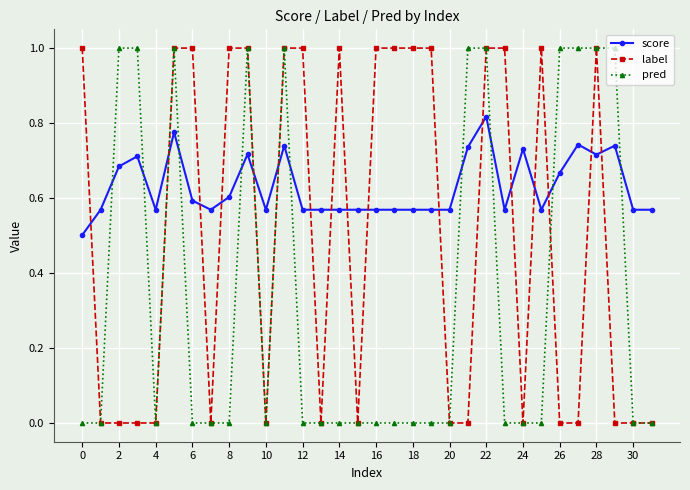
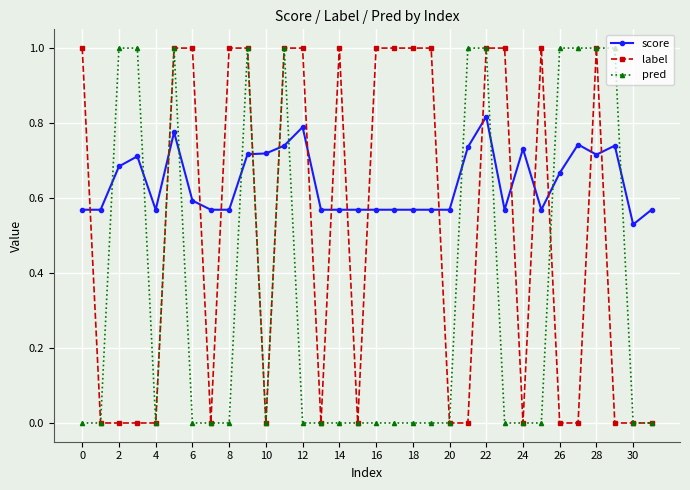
score, 0: 0.50 -> 0.57
score, 8: 0.60 -> 0.57
score, 10: 0.57 -> 0.72
score, 12: 0.57 -> 0.79
score, 30: 0.57 -> 0.53
